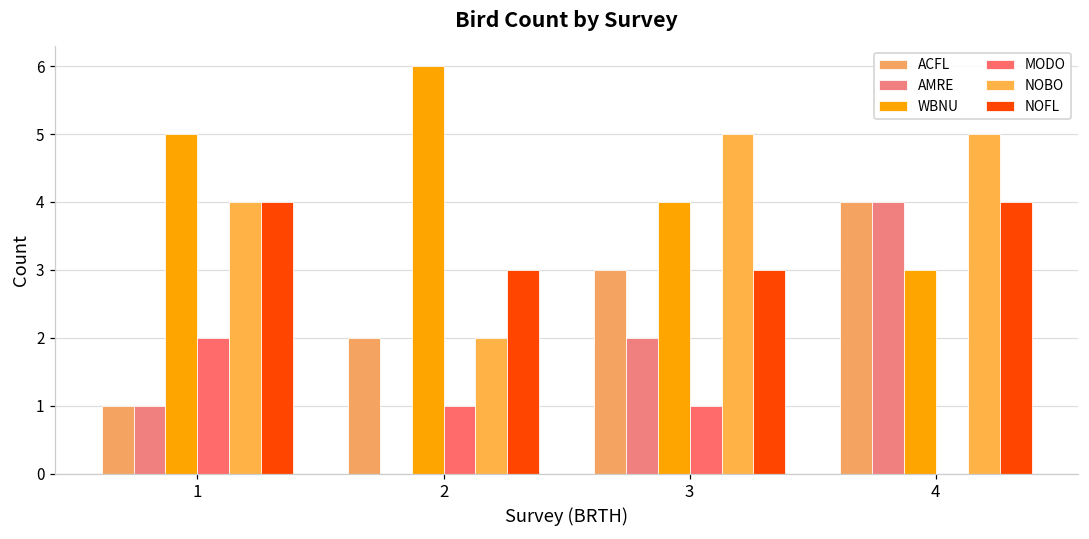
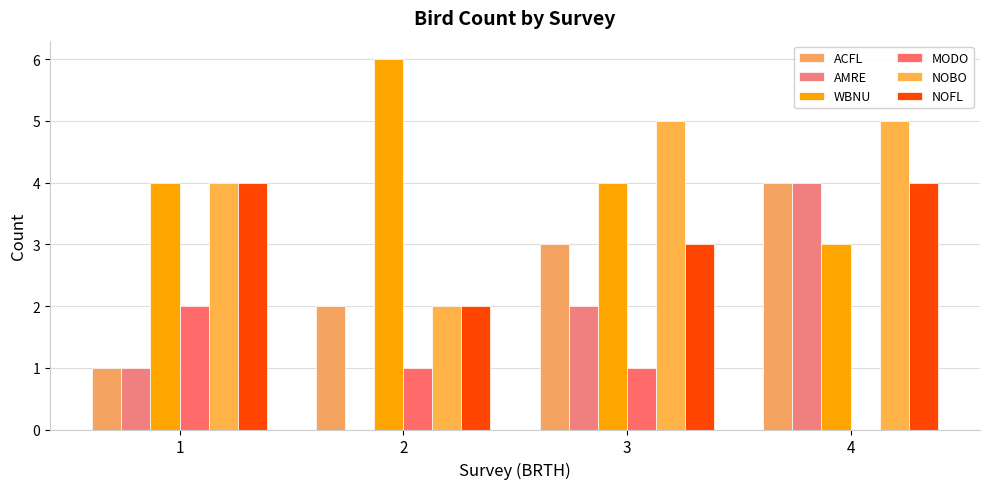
WBNU, 1: 5 -> 4
NOFL, 2: 3 -> 2
